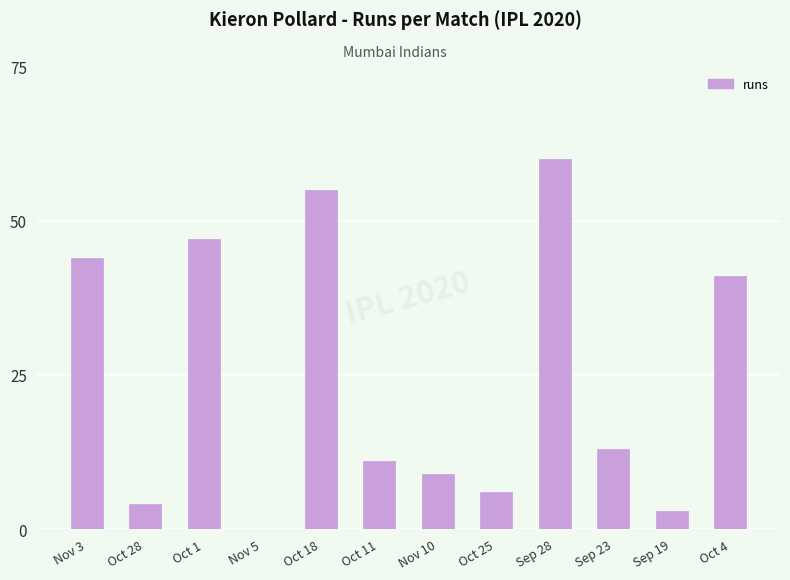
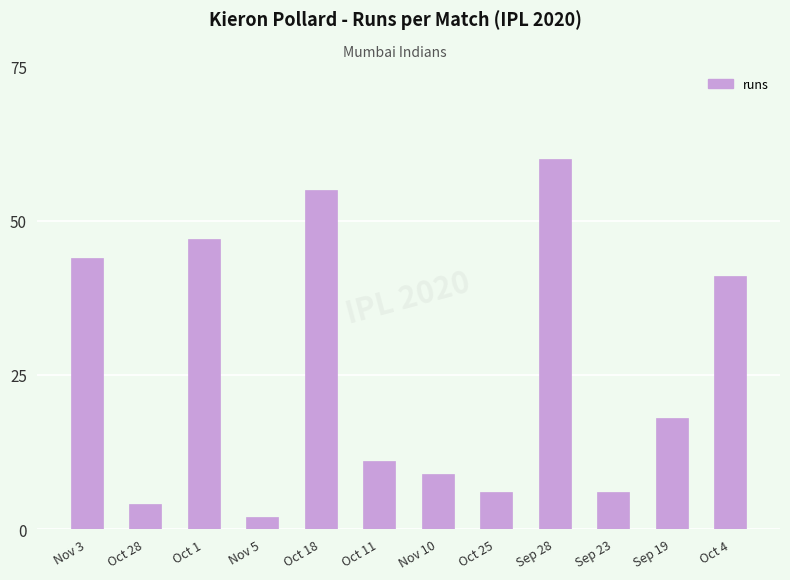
Nov 5: 0 -> 2
Sep 23: 13 -> 6
Sep 19: 3 -> 18
